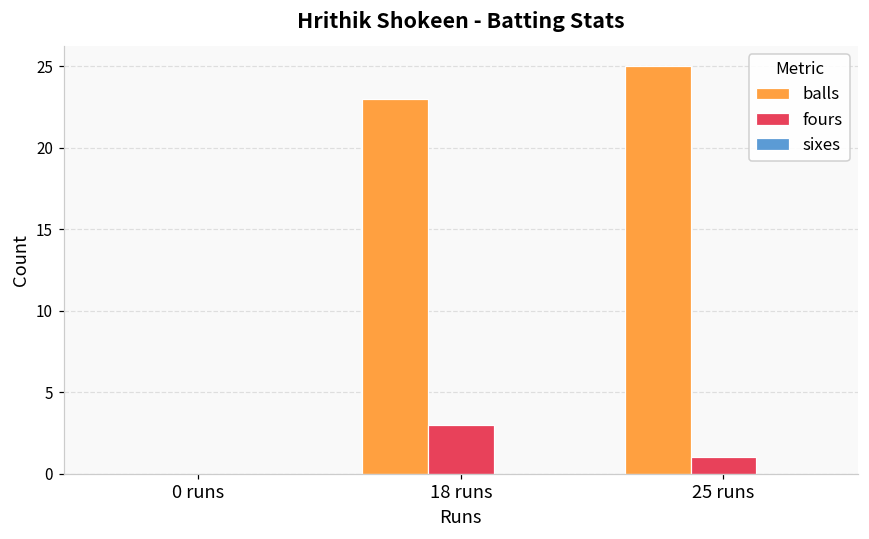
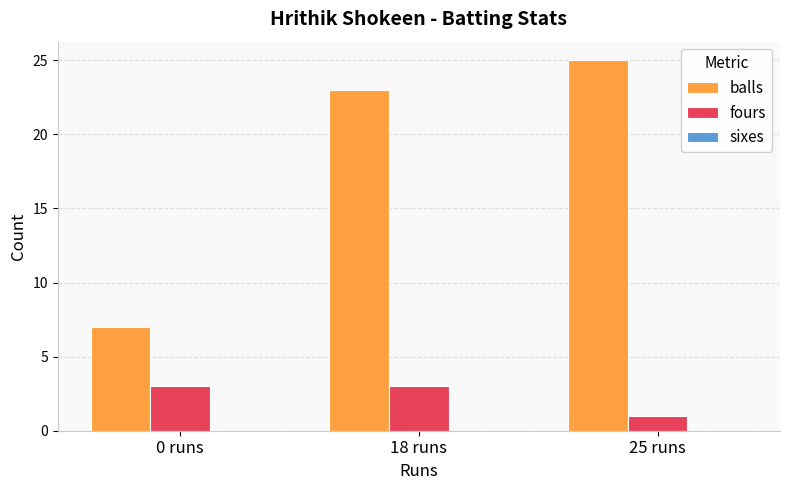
balls, 0 runs: 0 -> 7
fours, 0 runs: 0 -> 3
